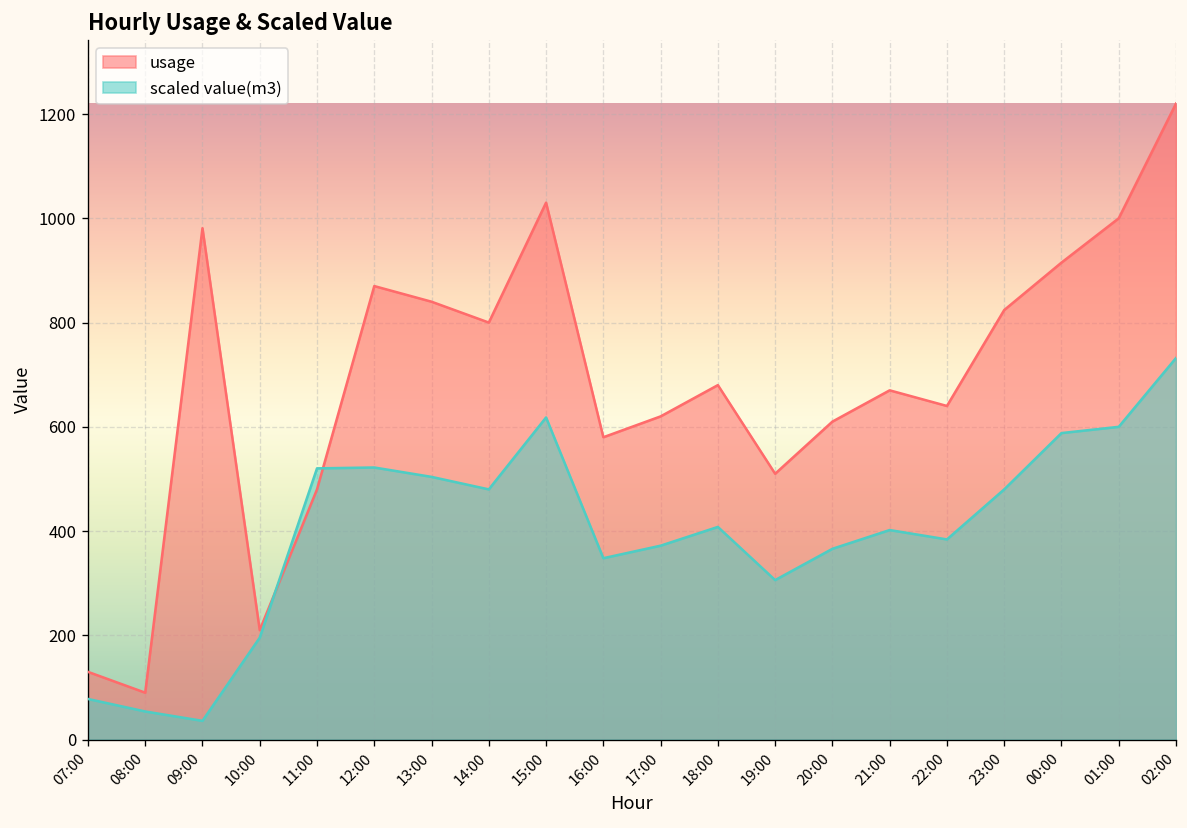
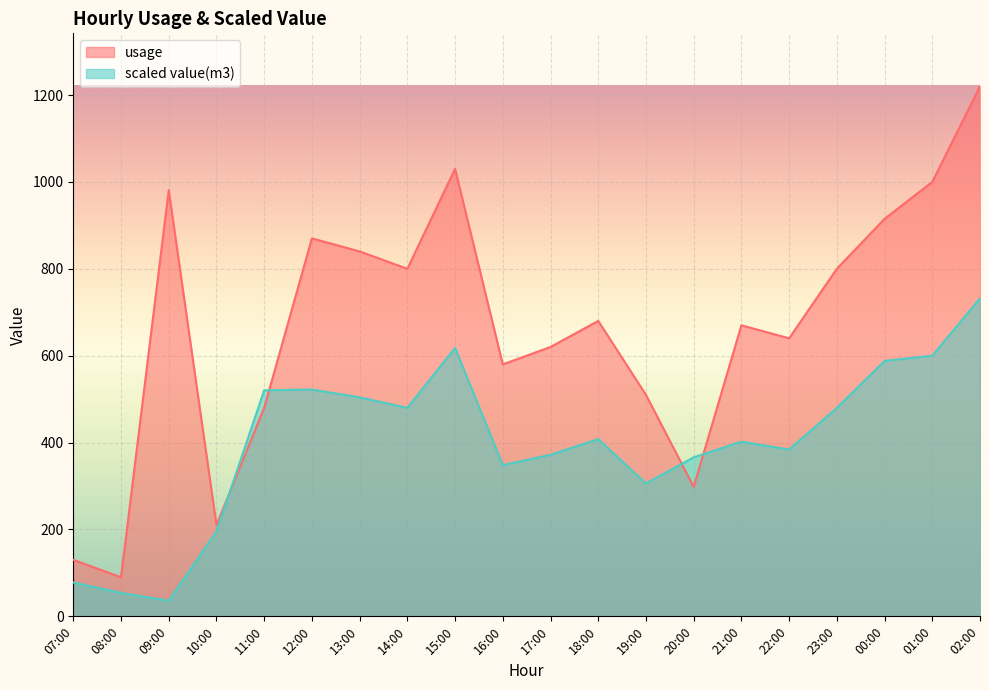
usage, 20:00: 610 -> 300
usage, 23:00: 820 -> 800
